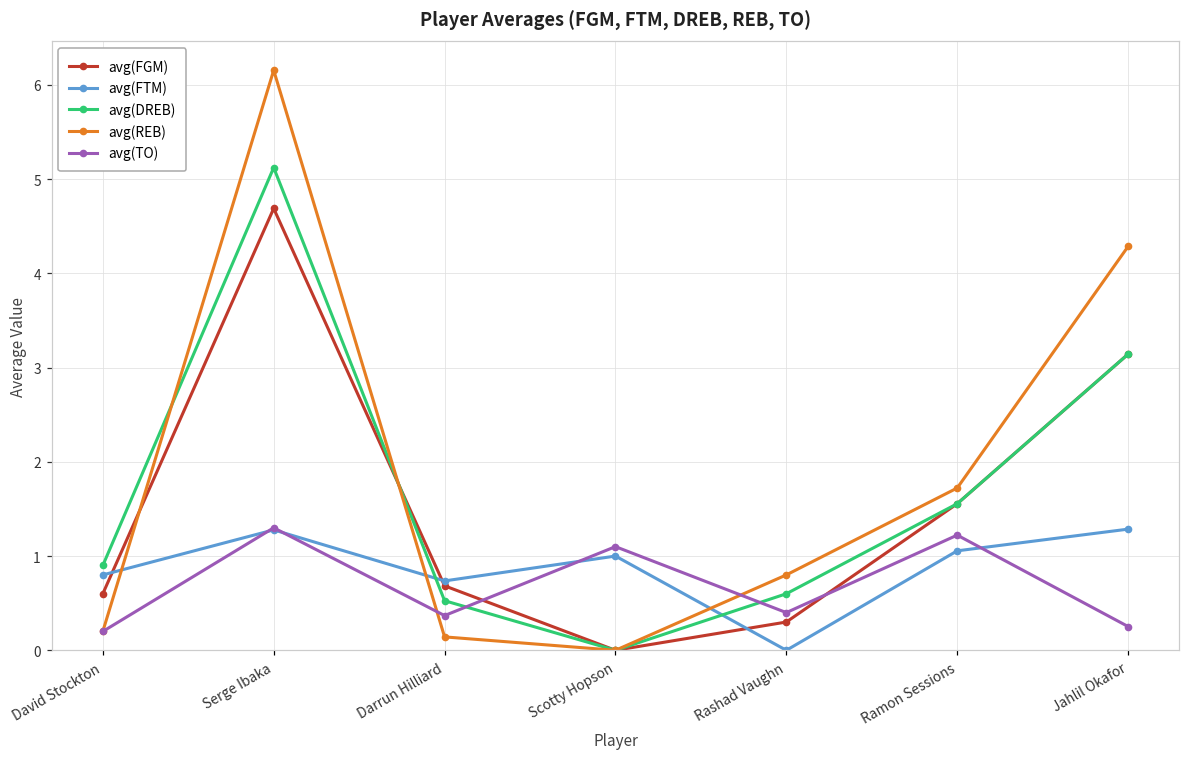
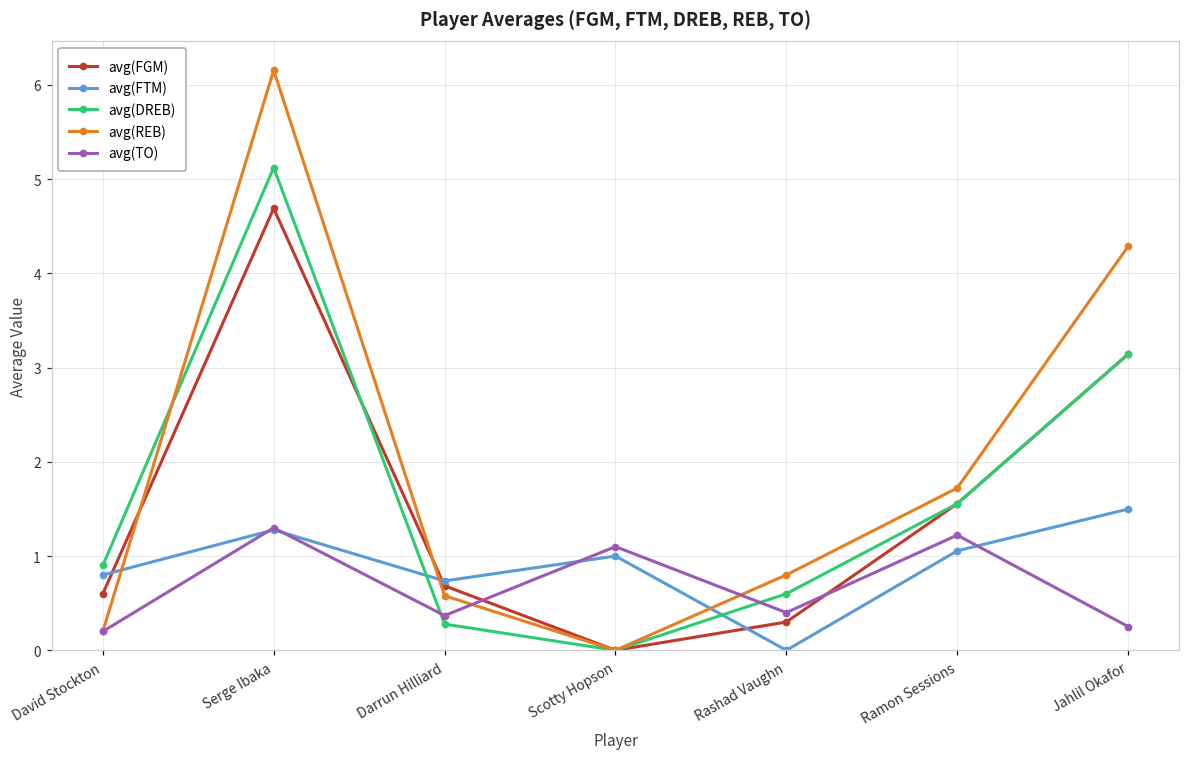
avg(DREB), Darrun Hilliard: 0.5 -> 0.3
avg(REB), Darrun Hilliard: 0.1 -> 0.6
avg(FTM), Jahlil Okafor: 1.3 -> 1.5
